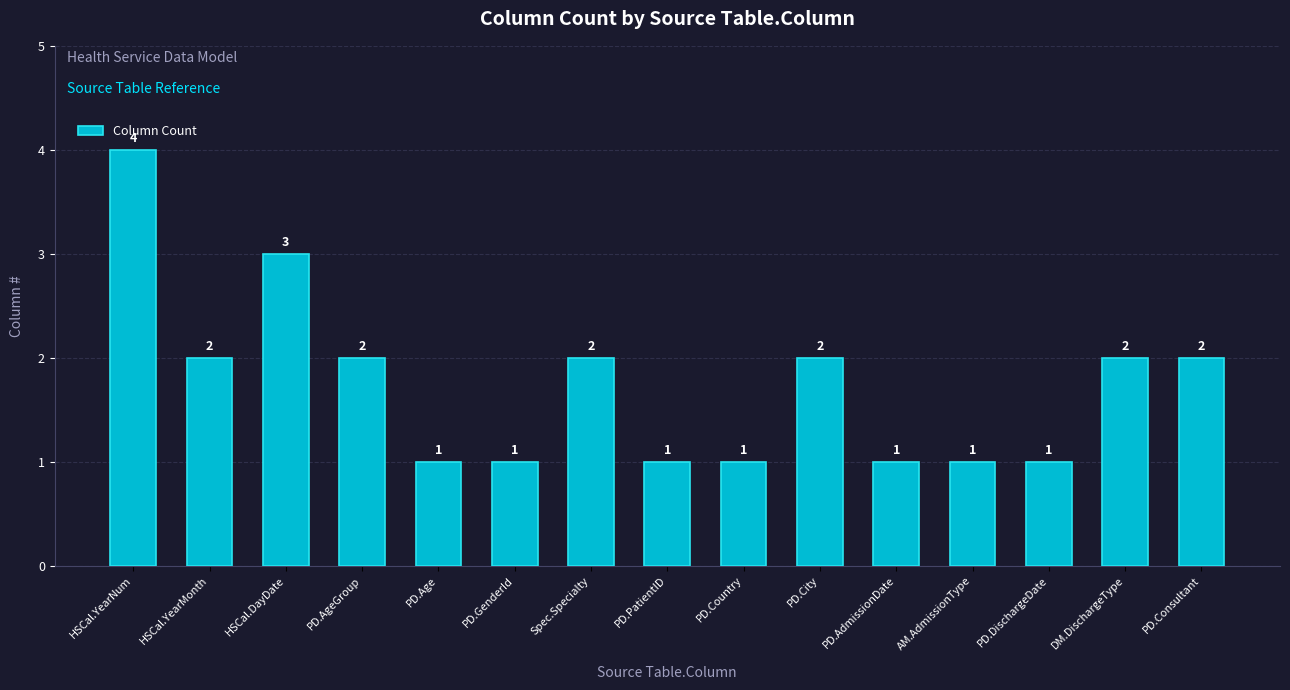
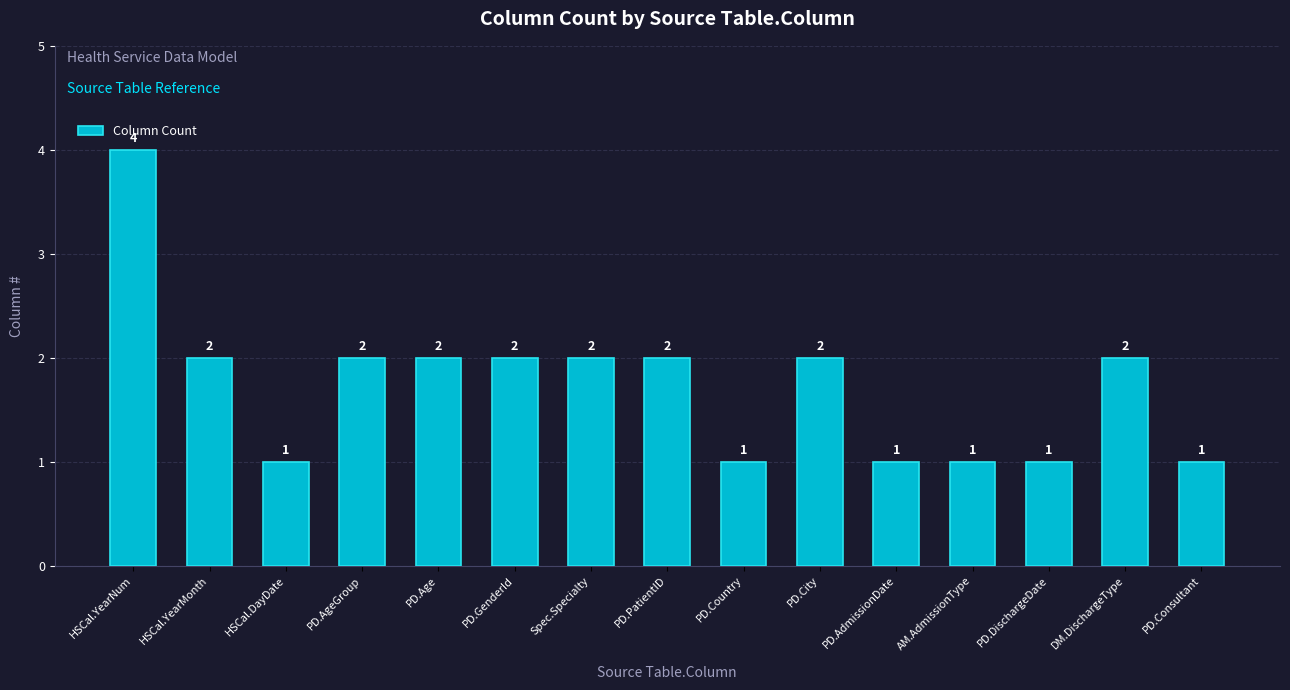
HSCal.DayDate: 3 -> 1
PD.Age: 1 -> 2
PD.GenderId: 1 -> 2
PD.PatientID: 1 -> 2
PD.Consultant: 2 -> 1
